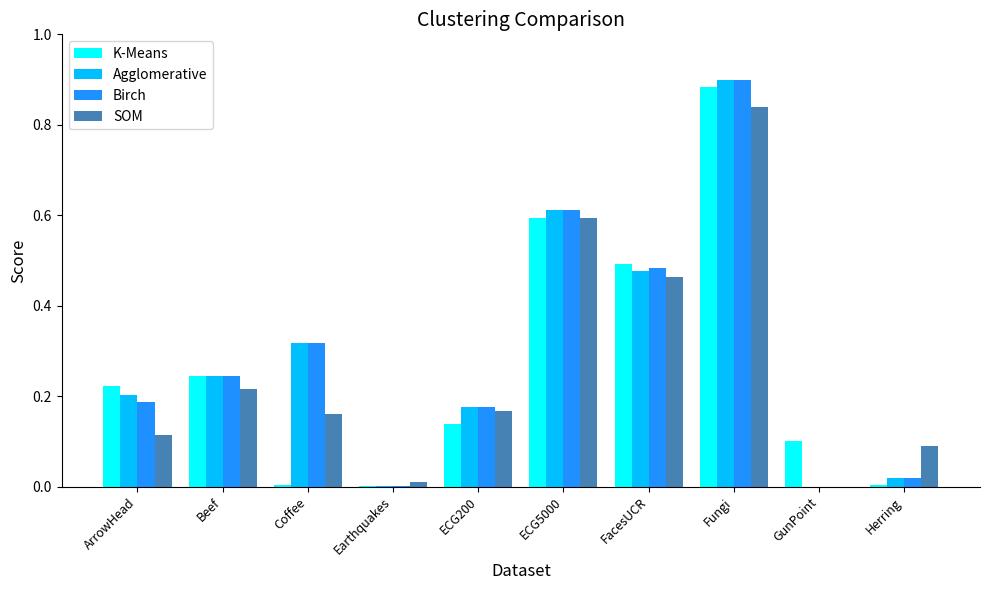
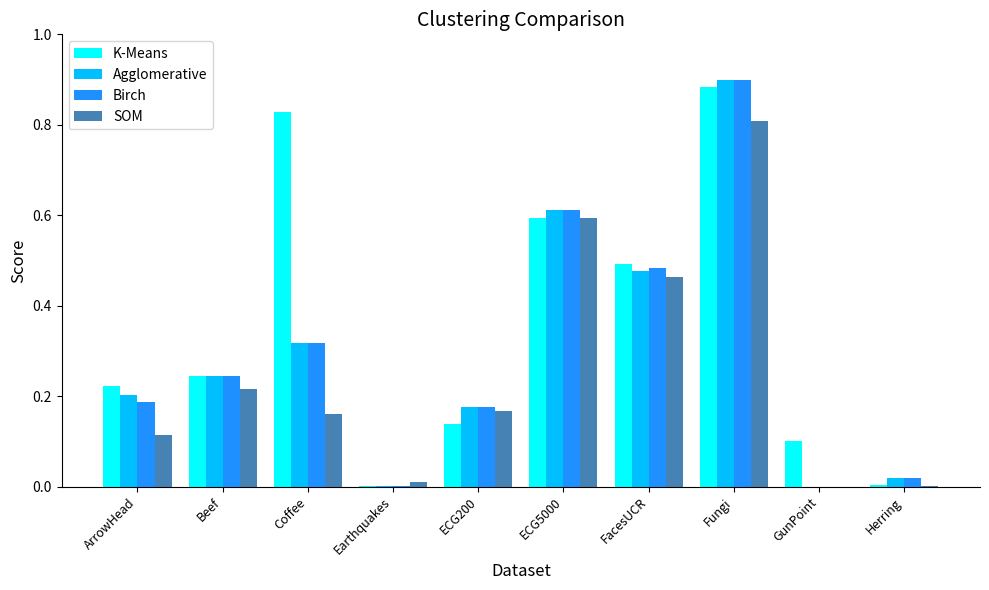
K-Means, Coffee: 0.00 -> 0.83
SOM, Fungi: 0.84 -> 0.81
SOM, Herring: 0.09 -> 0.00
